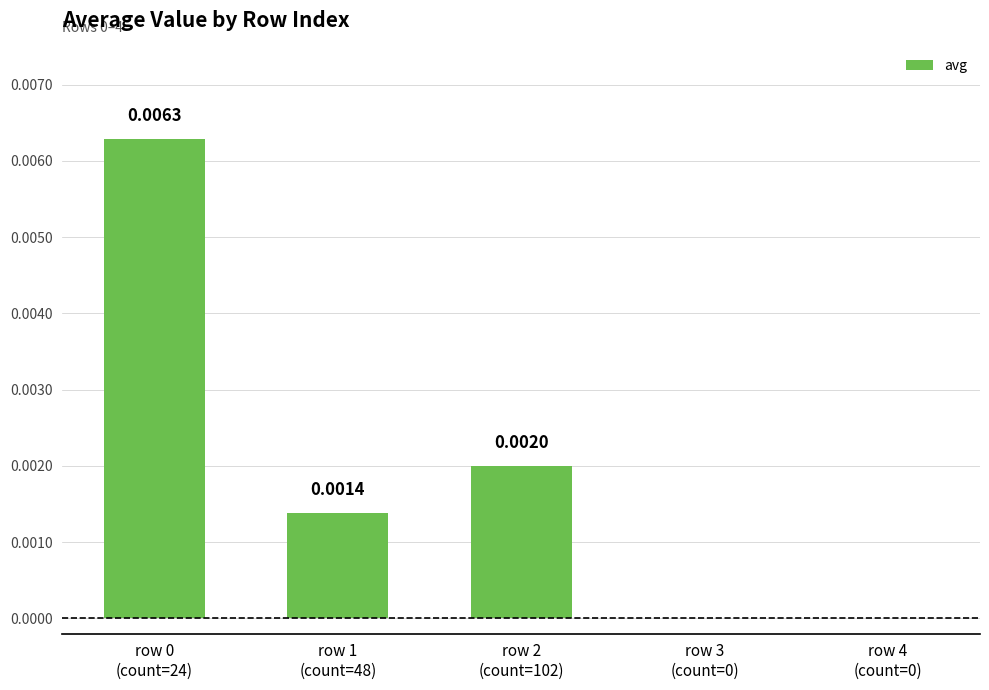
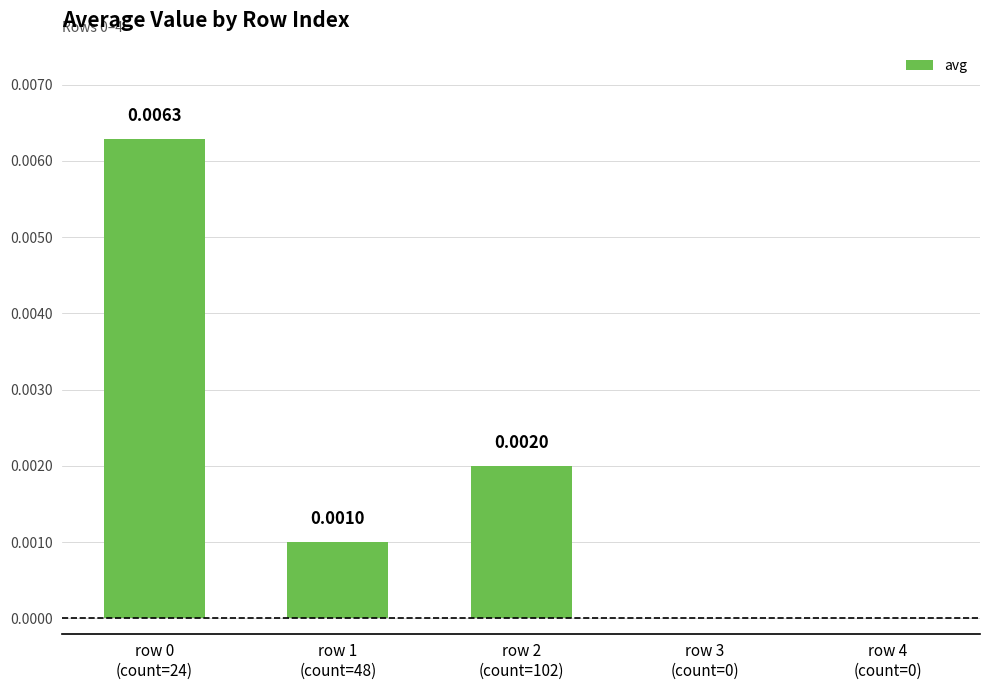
row 1 (count=48): 0.0014 -> 0.0010
